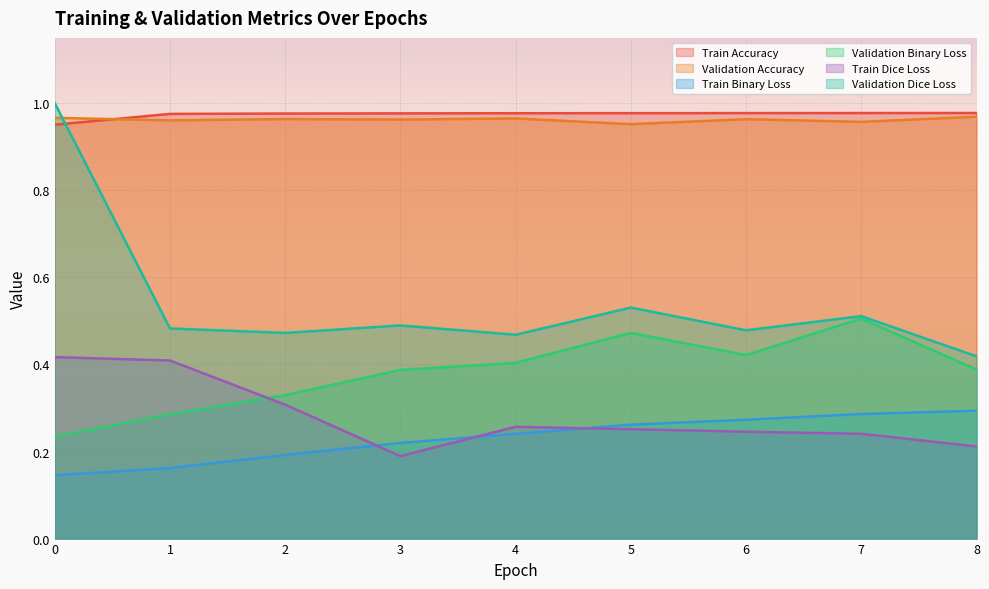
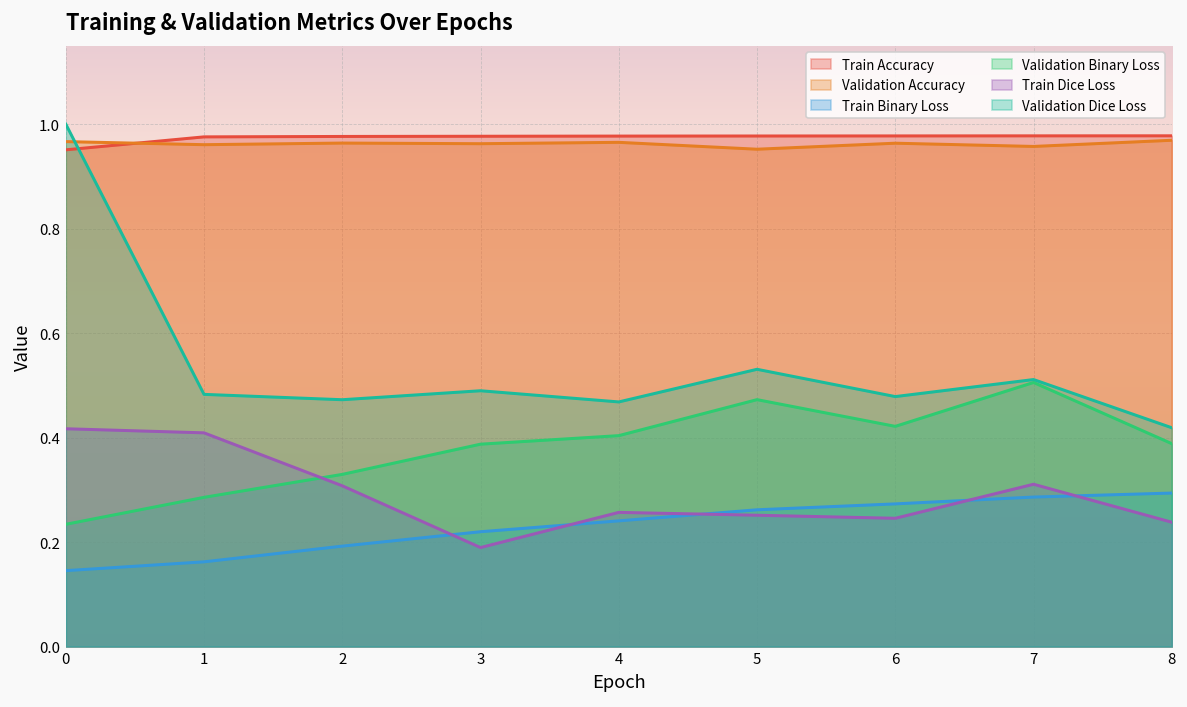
Train Dice Loss, 7: 0.24 -> 0.31
Train Dice Loss, 8: 0.21 -> 0.24
